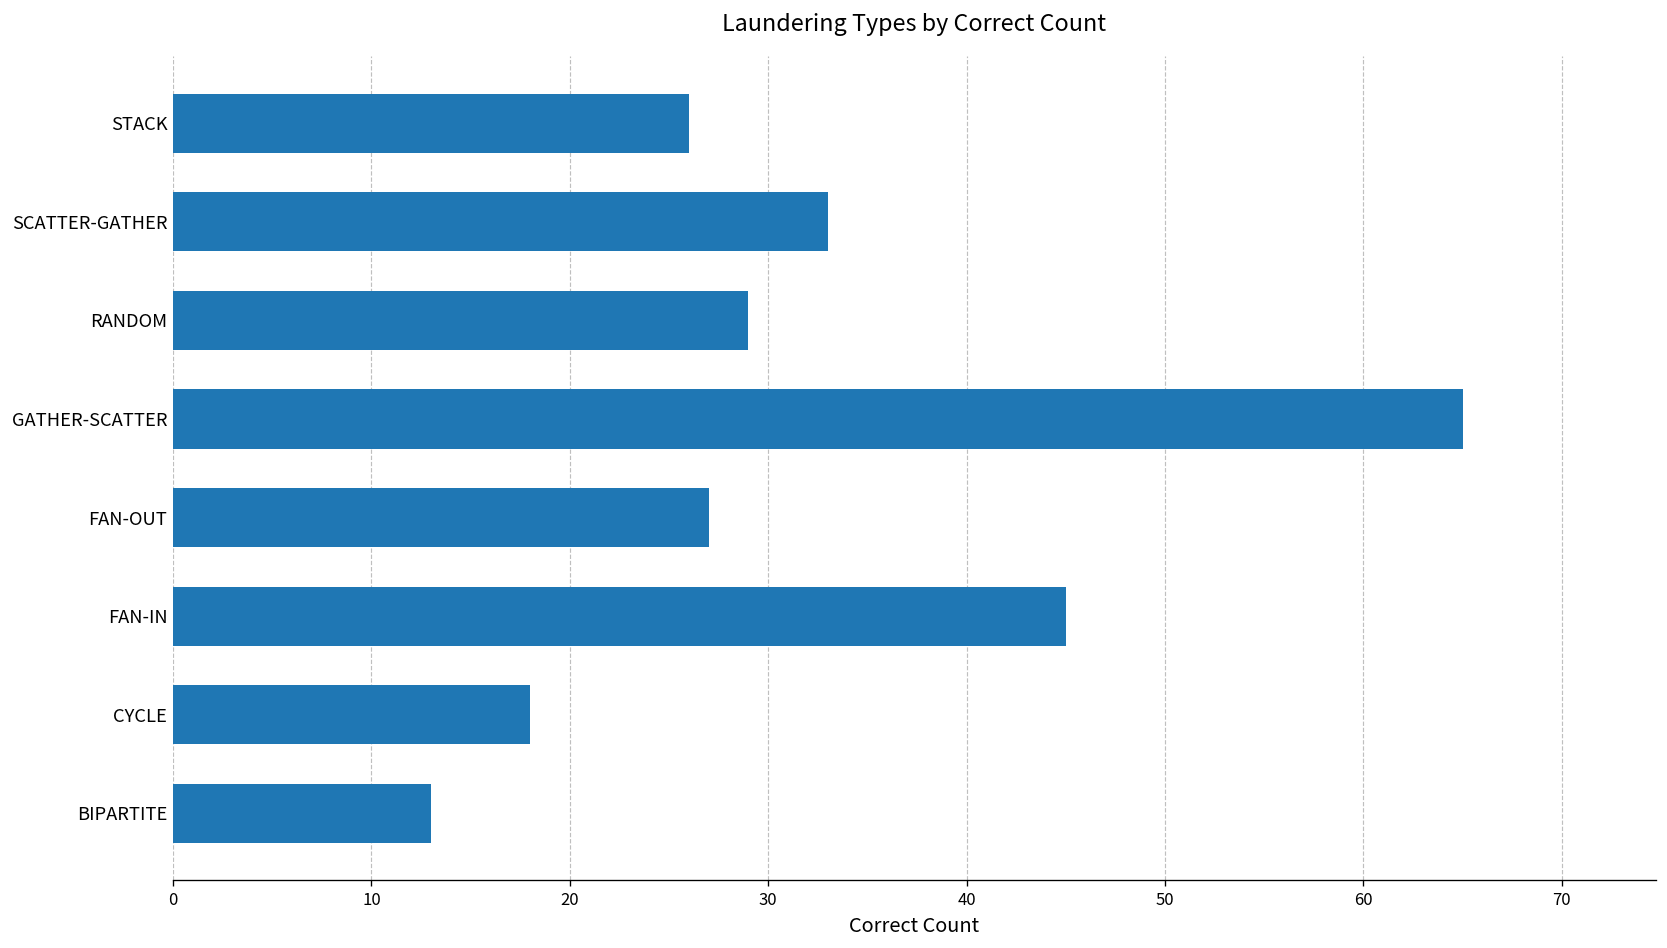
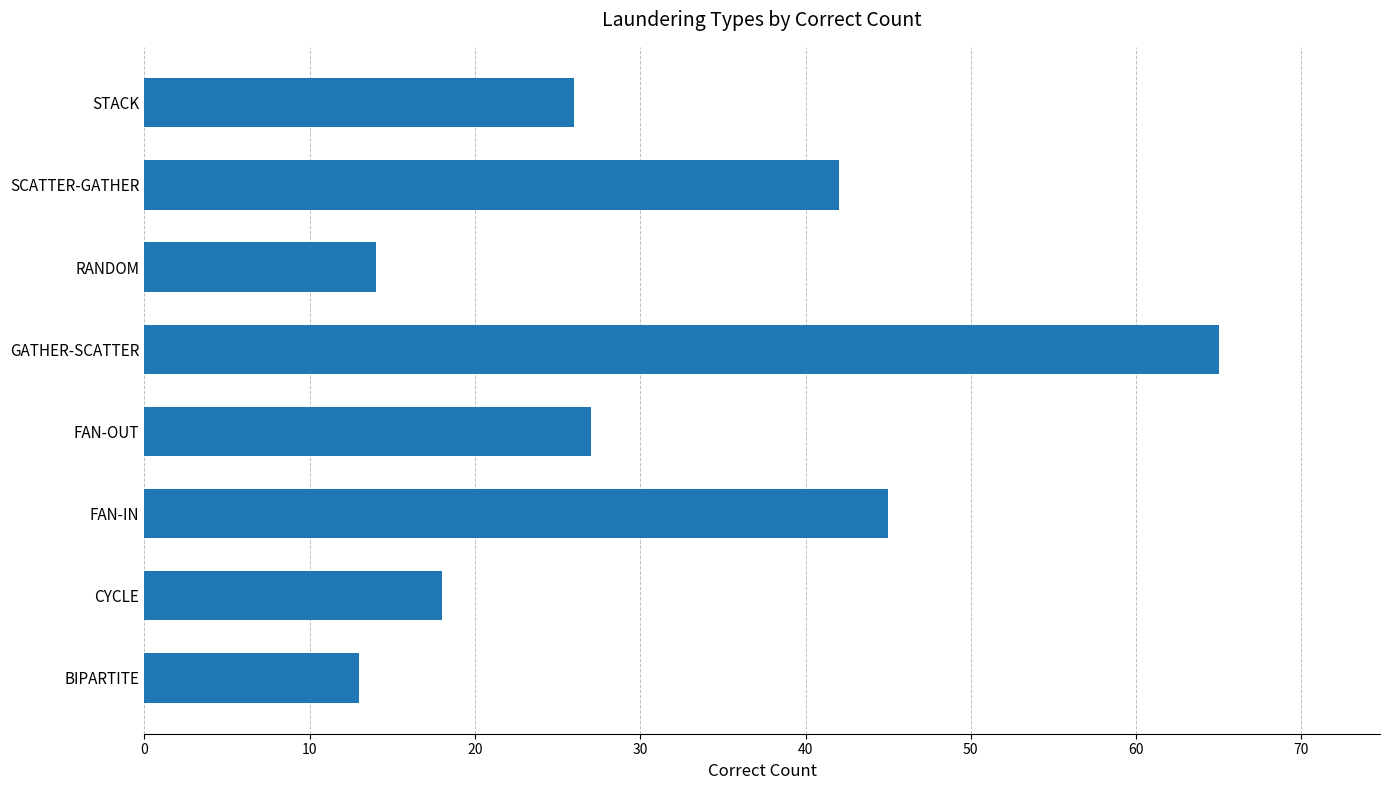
SCATTER-GATHER: 33 -> 42
RANDOM: 29 -> 14
